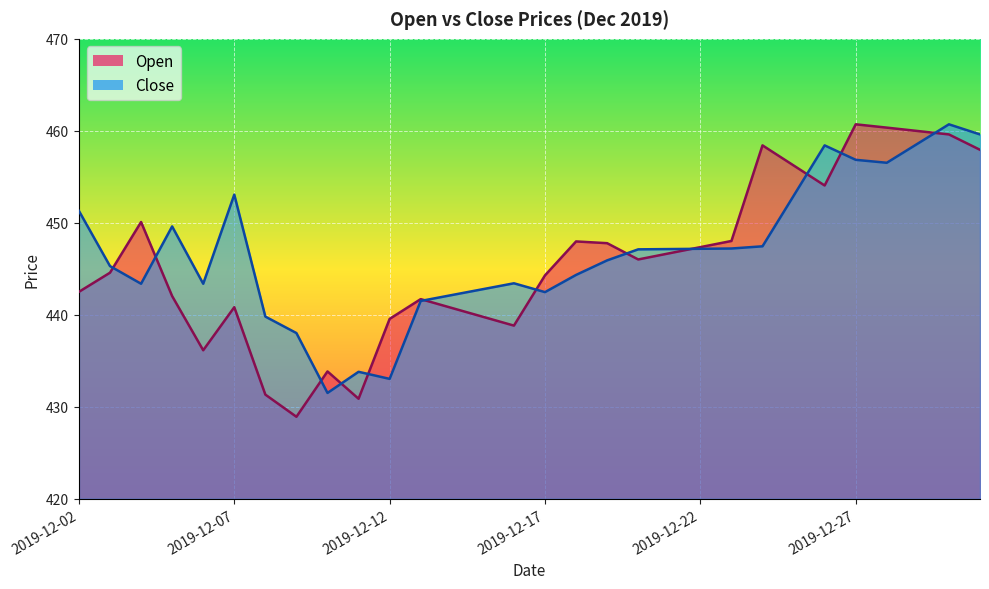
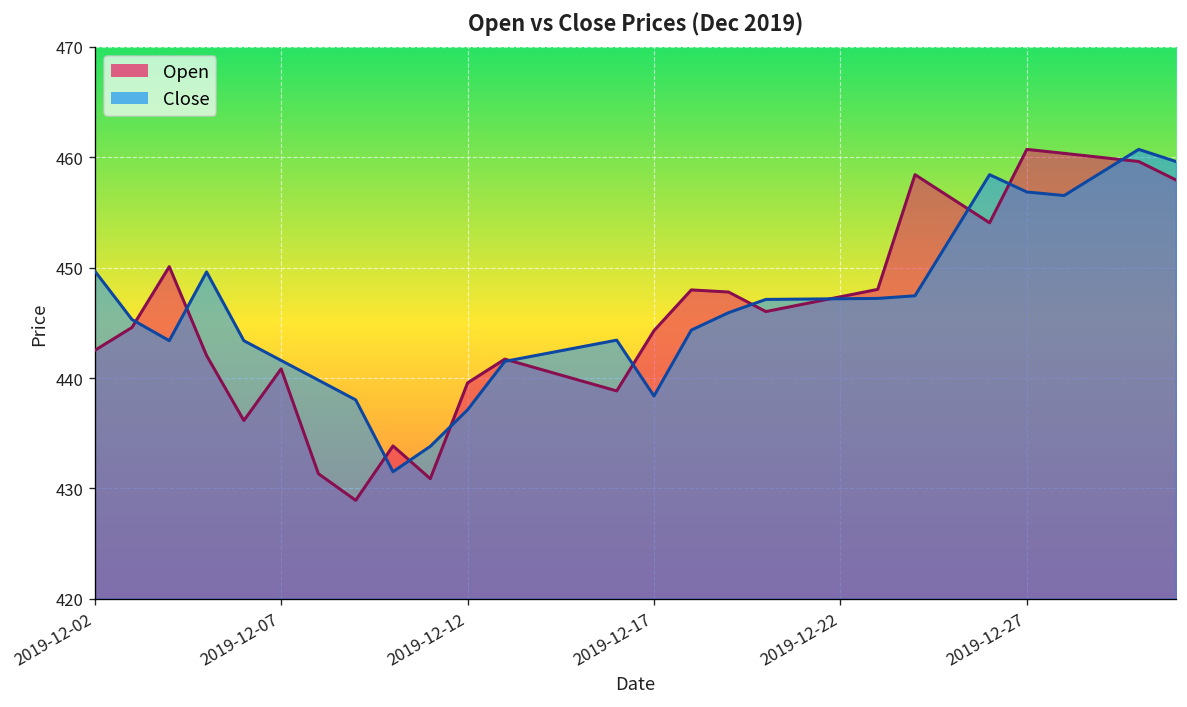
Close, 2019-12-02: 451 -> 450
Close, 2019-12-07: 453 -> 442
Close, 2019-12-12: 433 -> 437
Close, 2019-12-17: 442 -> 438
